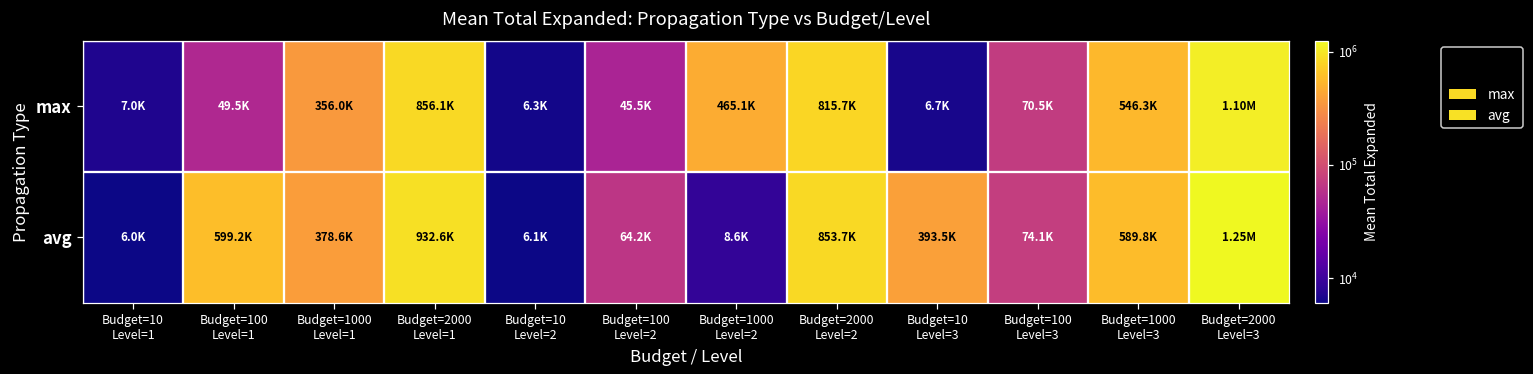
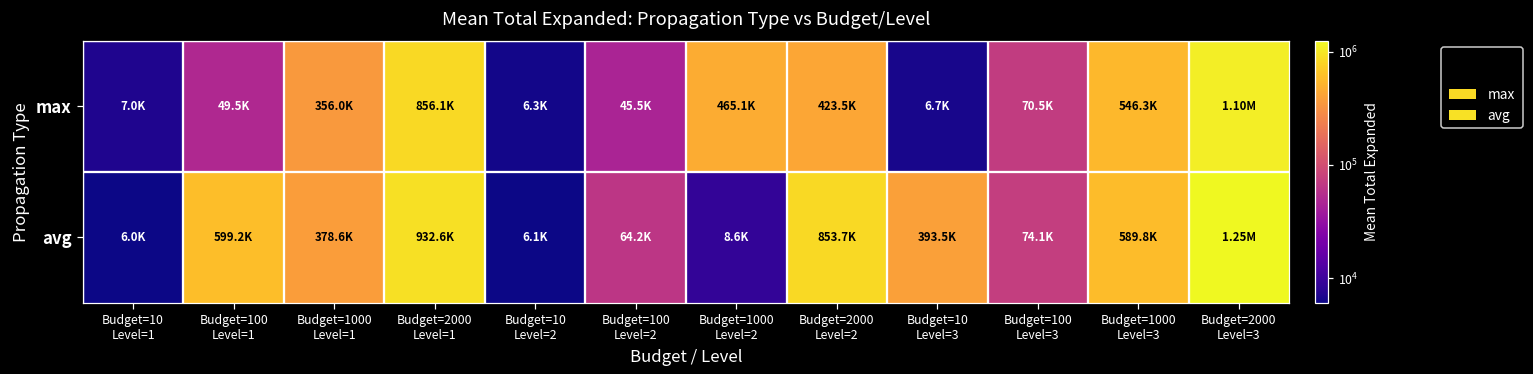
max, Budget=2000 Level=2: 815.7K -> 423.5K
